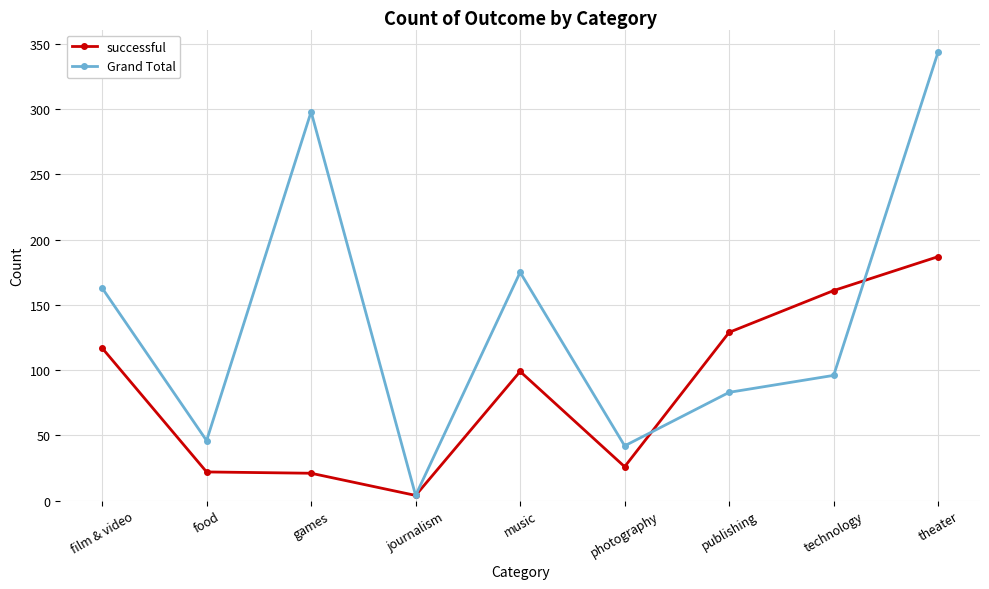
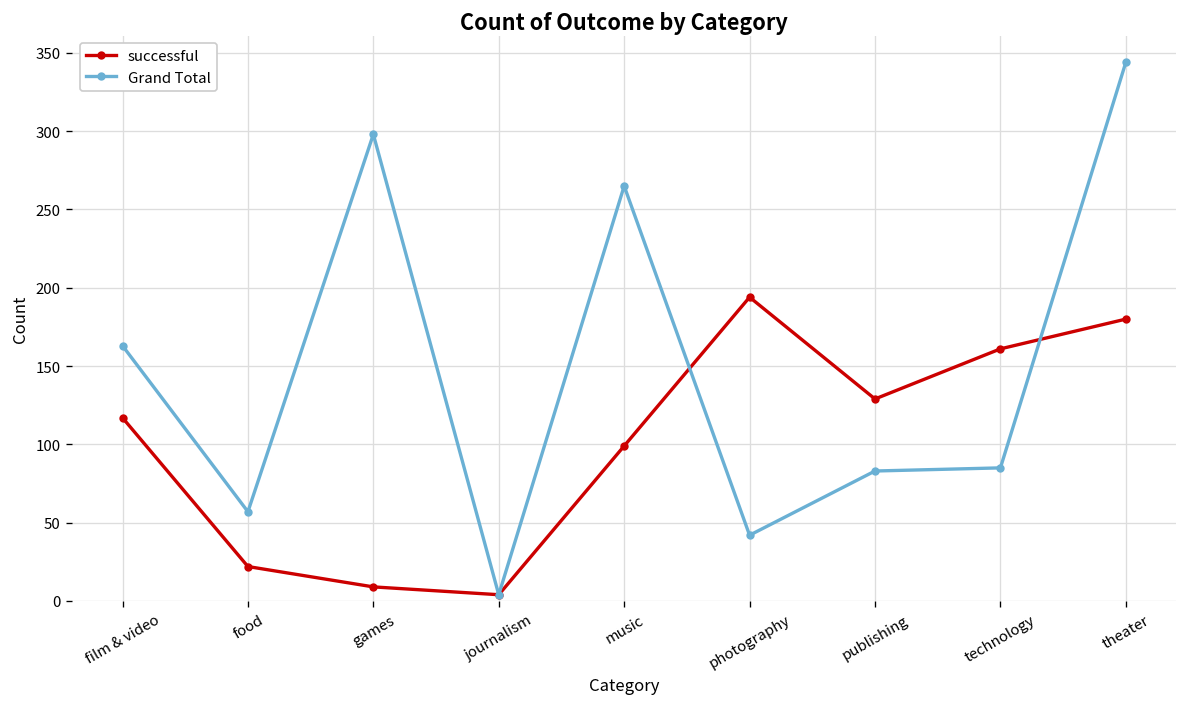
Grand Total, food: 46 -> 57
successful, games: 21 -> 9
Grand Total, music: 175 -> 265
successful, photography: 26 -> 194
Grand Total, technology: 96 -> 85
successful, theater: 187 -> 180
